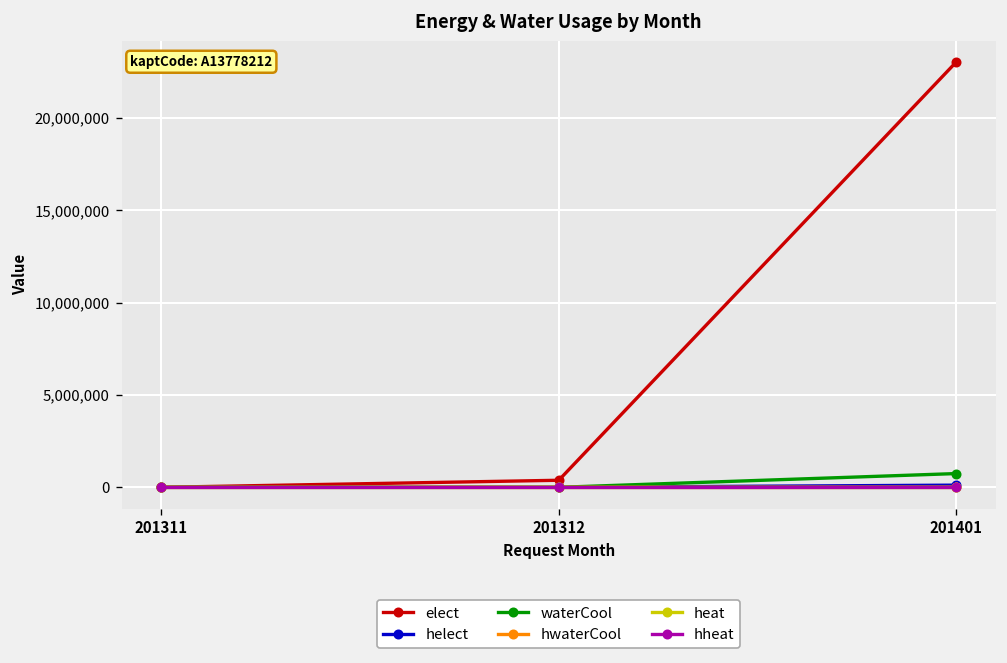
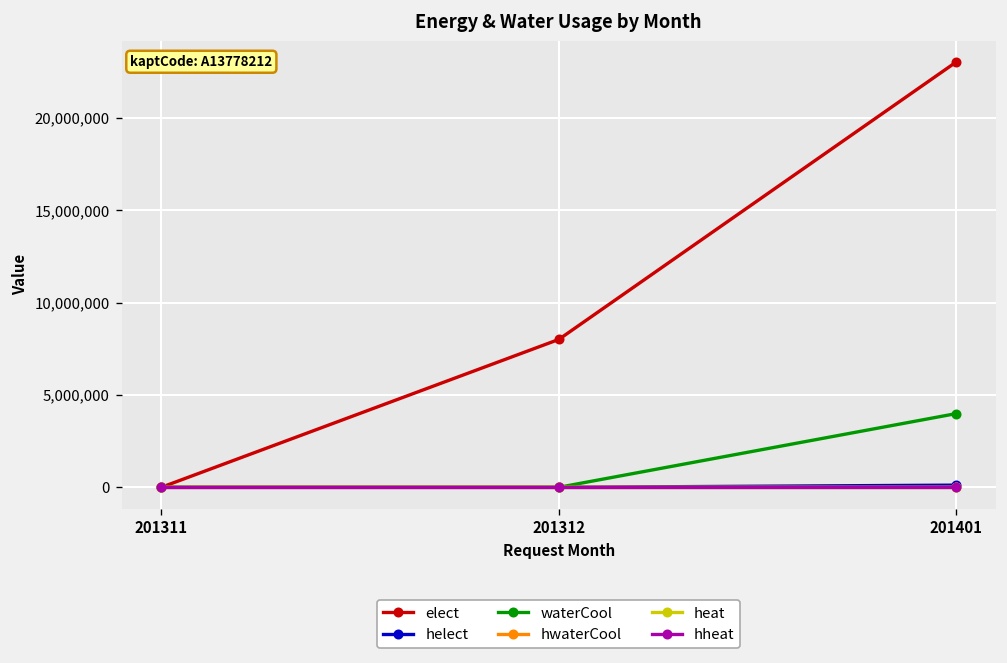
elect, 201312: 400,000 -> 8,000,000
waterCool, 201401: 700,000 -> 4,000,000
